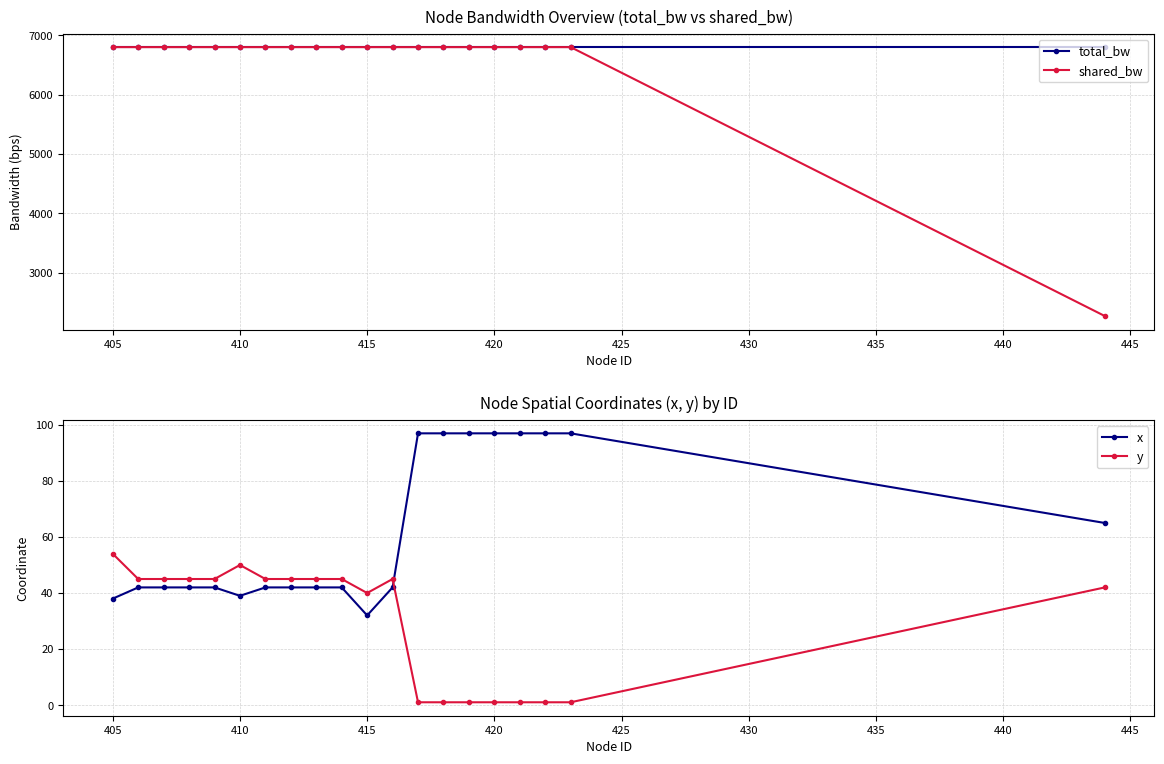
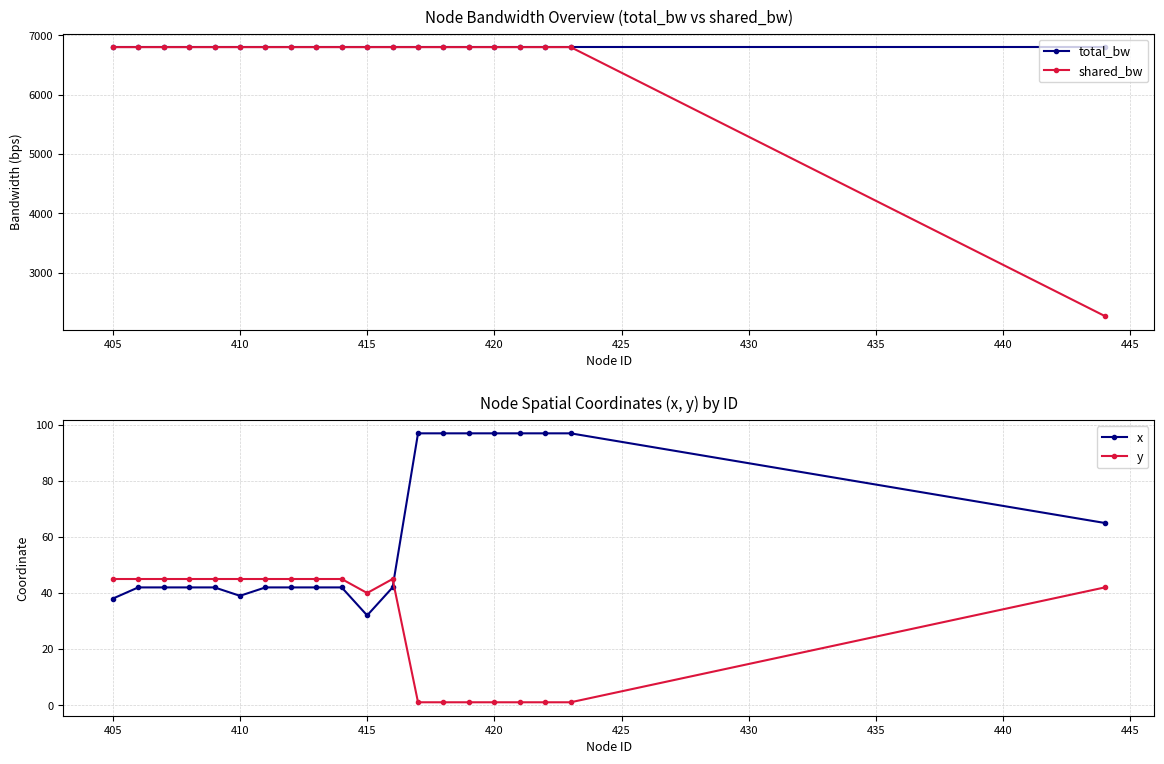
Node Spatial Coordinates (x, y) by ID, y, 405: 54 -> 45
Node Spatial Coordinates (x, y) by ID, y, 410: 50 -> 45
